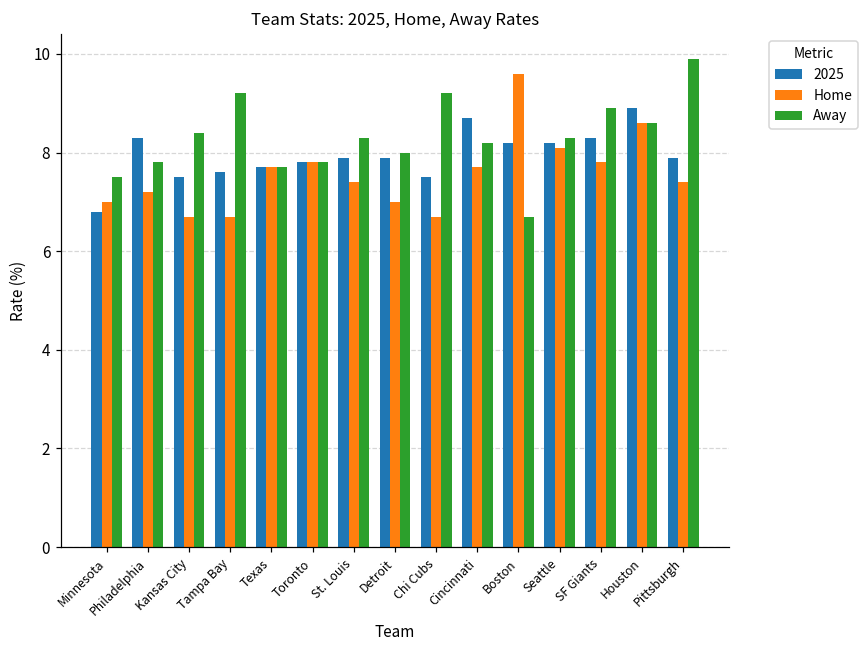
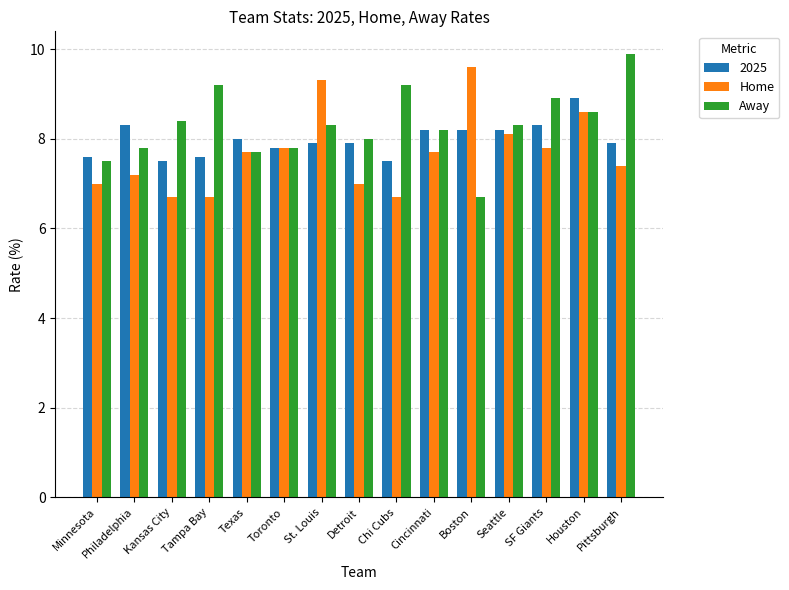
2025, Minnesota: 6.8 -> 7.6
2025, Texas: 7.7 -> 8.0
Home, St. Louis: 7.4 -> 9.3
2025, Cincinnati: 8.7 -> 8.2
